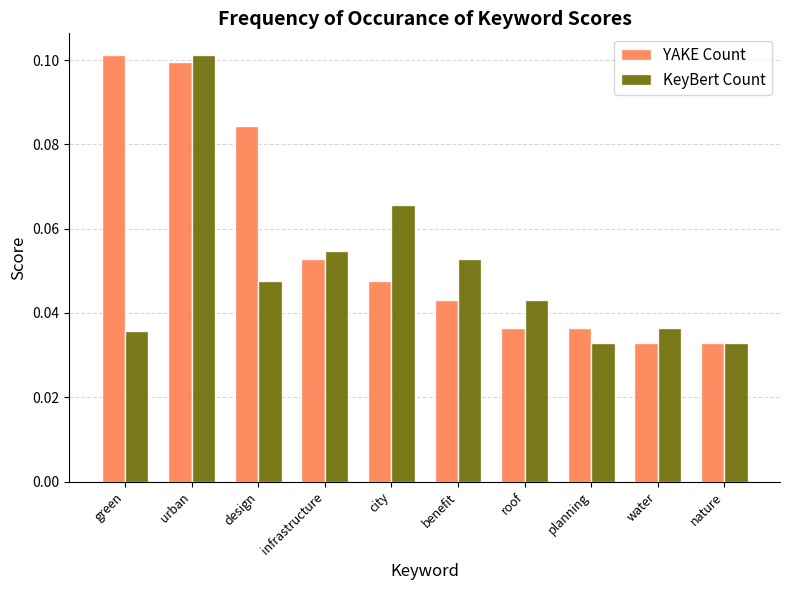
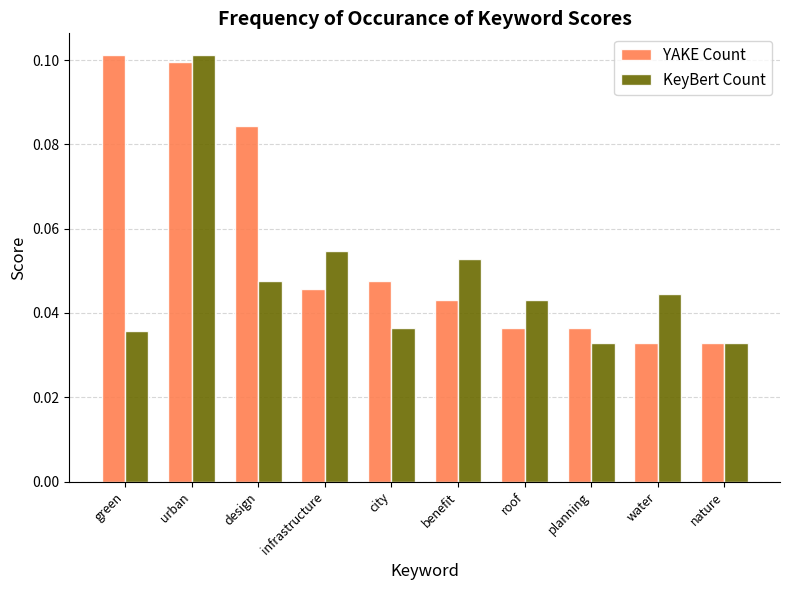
YAKE Count, infrastructure: 0.053 -> 0.046
KeyBert Count, city: 0.066 -> 0.036
KeyBert Count, water: 0.036 -> 0.045
